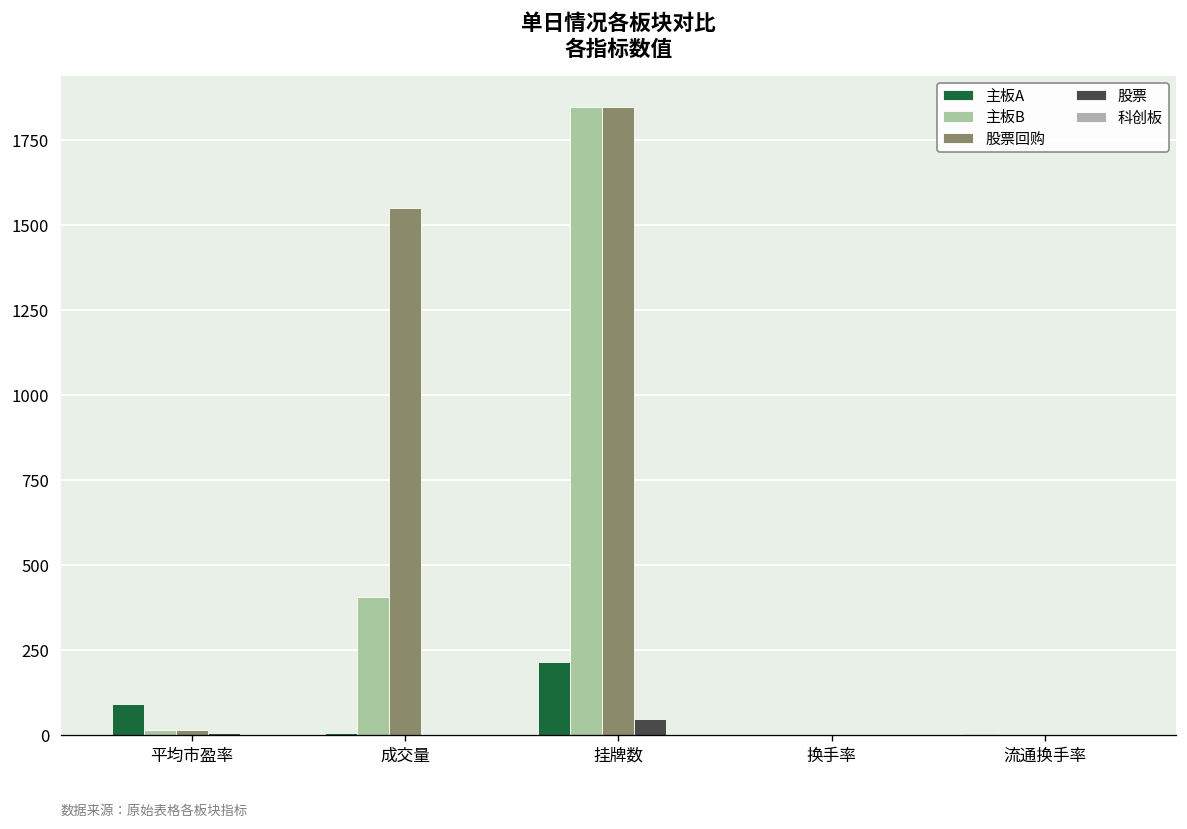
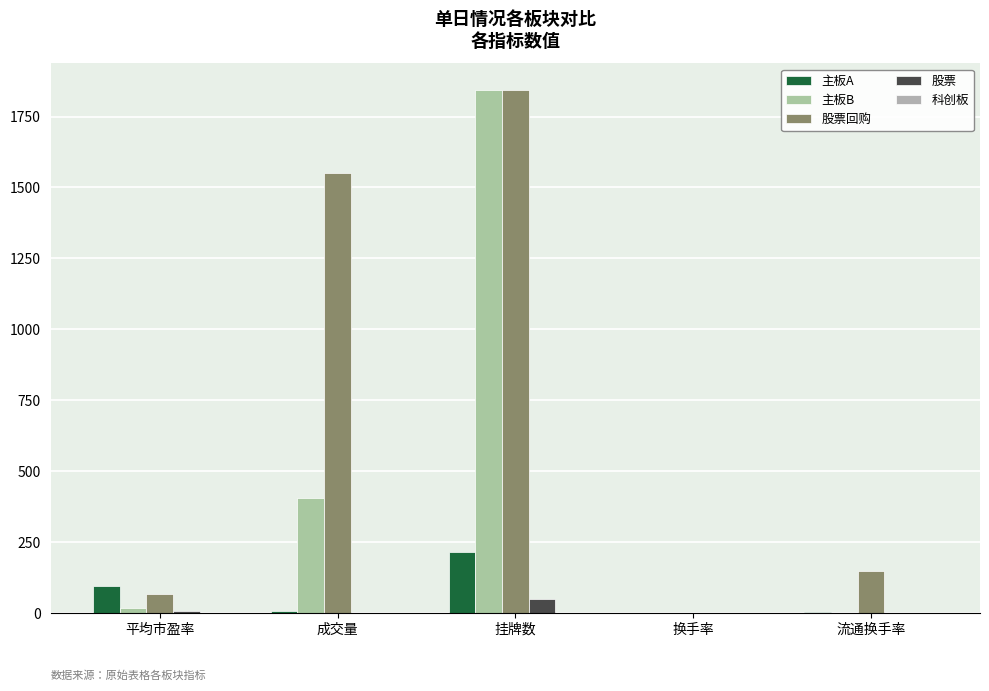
股票回购, 平均市盈率: 20 -> 70
股票回购, 流通换手率: 0 -> 150
